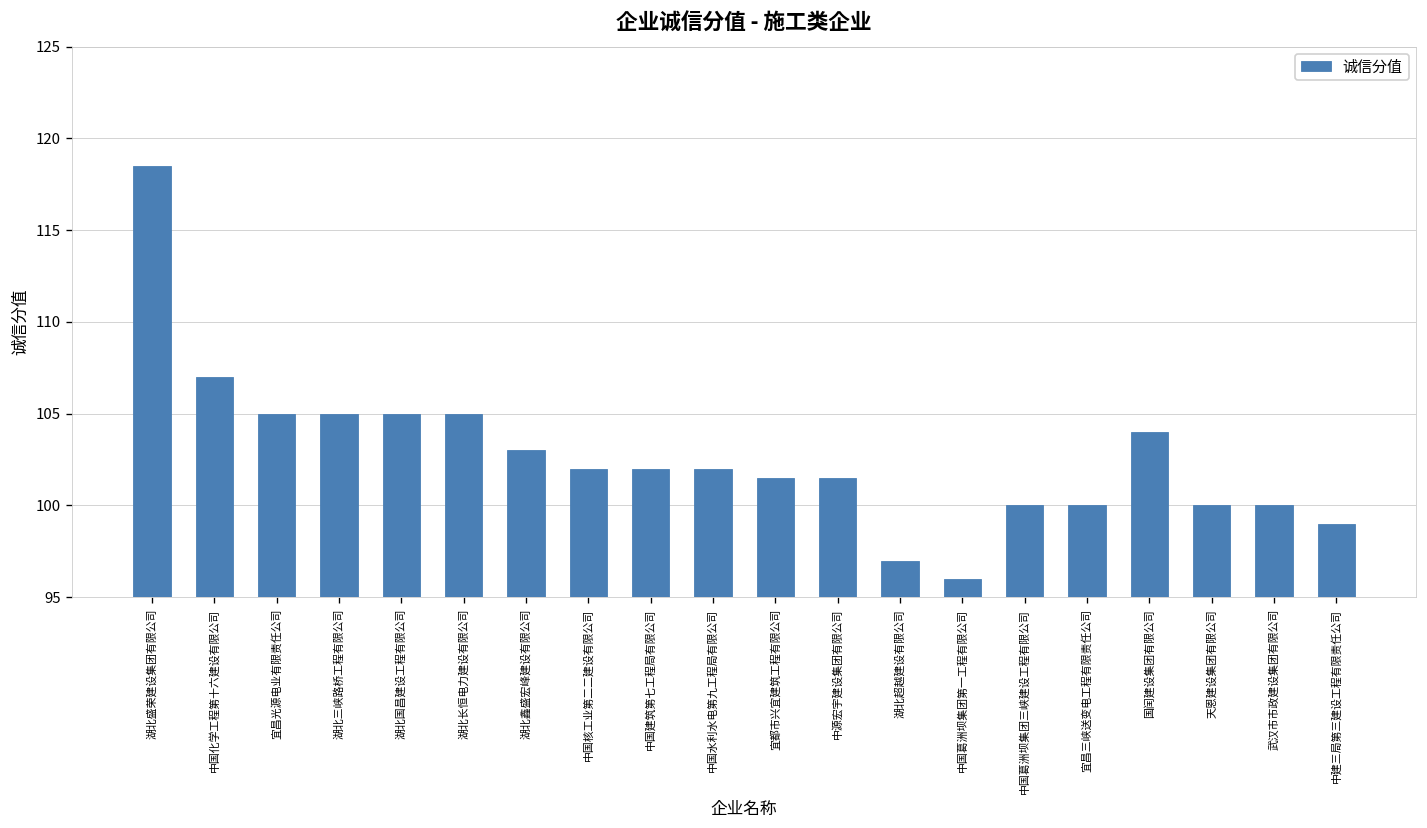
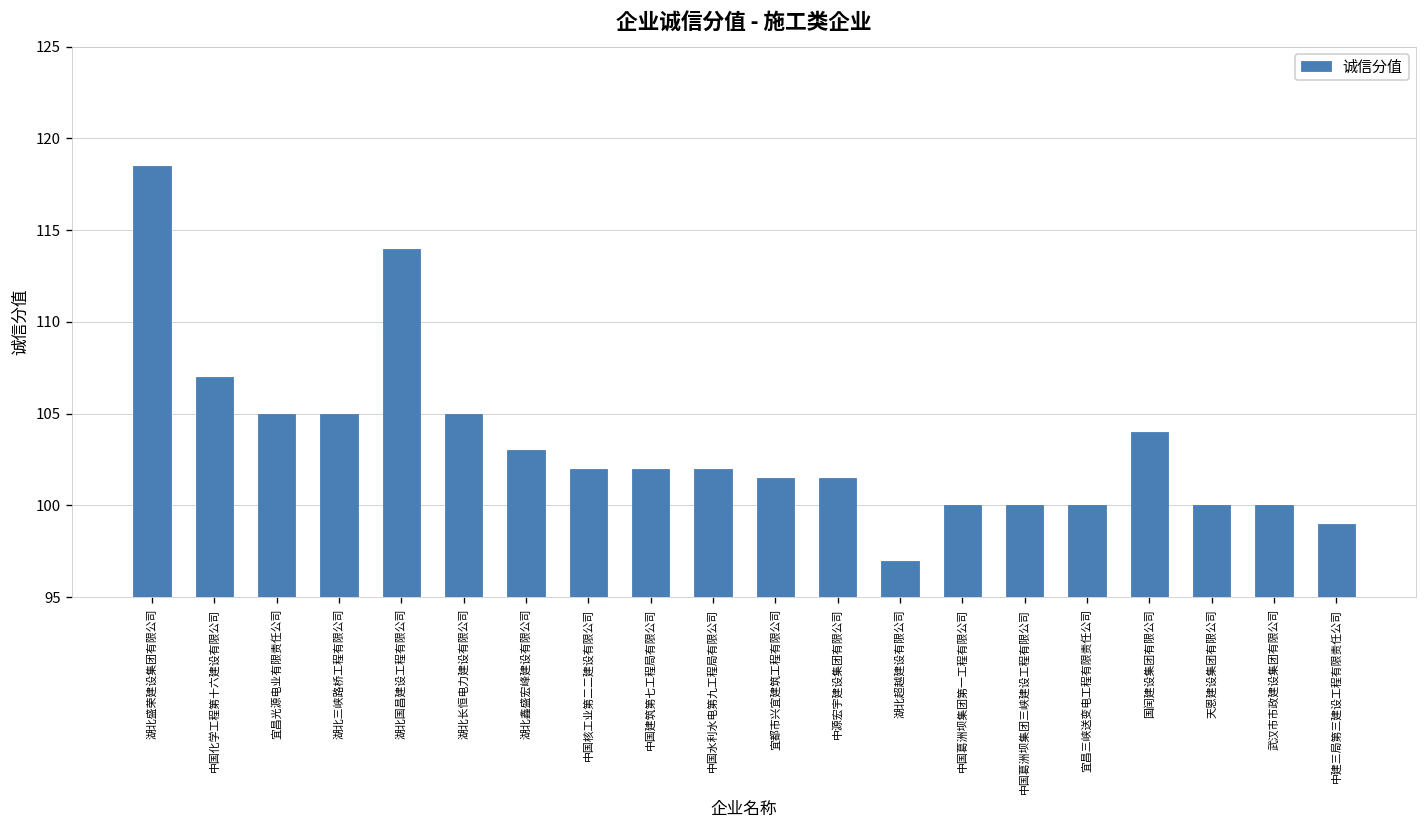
湖北国昌建设工程有限公司: 105 -> 114
中国葛洲坝集团第一工程有限公司: 96 -> 100
